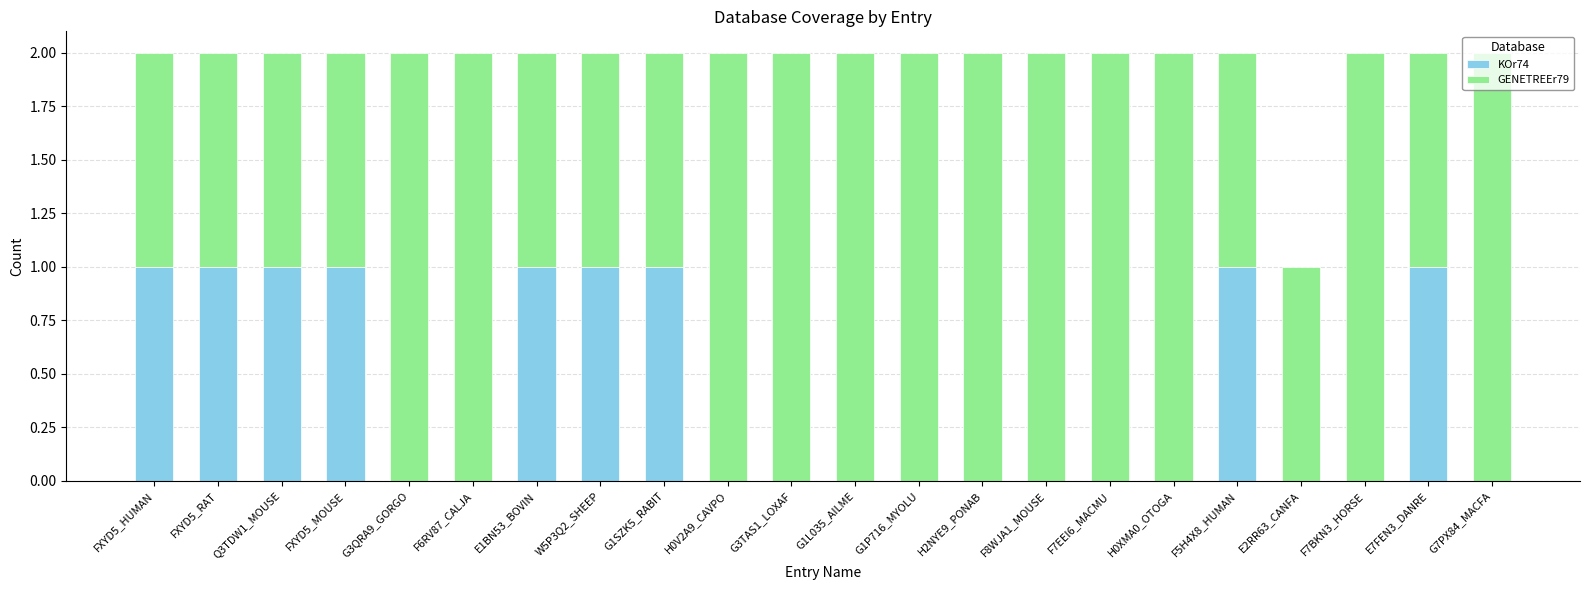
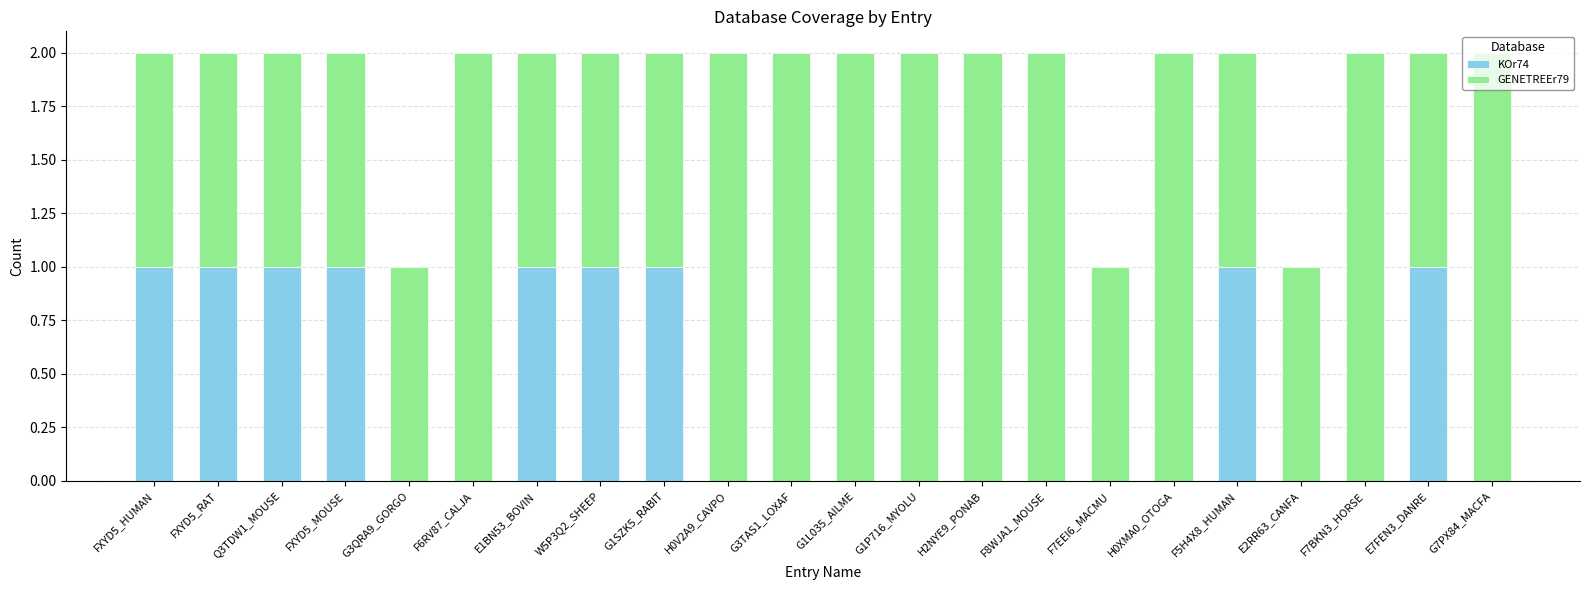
GENETREEr79, G3QRA9_GORGO: 2 -> 1
GENETREEr79, F7EEI6_MACMU: 2 -> 1
